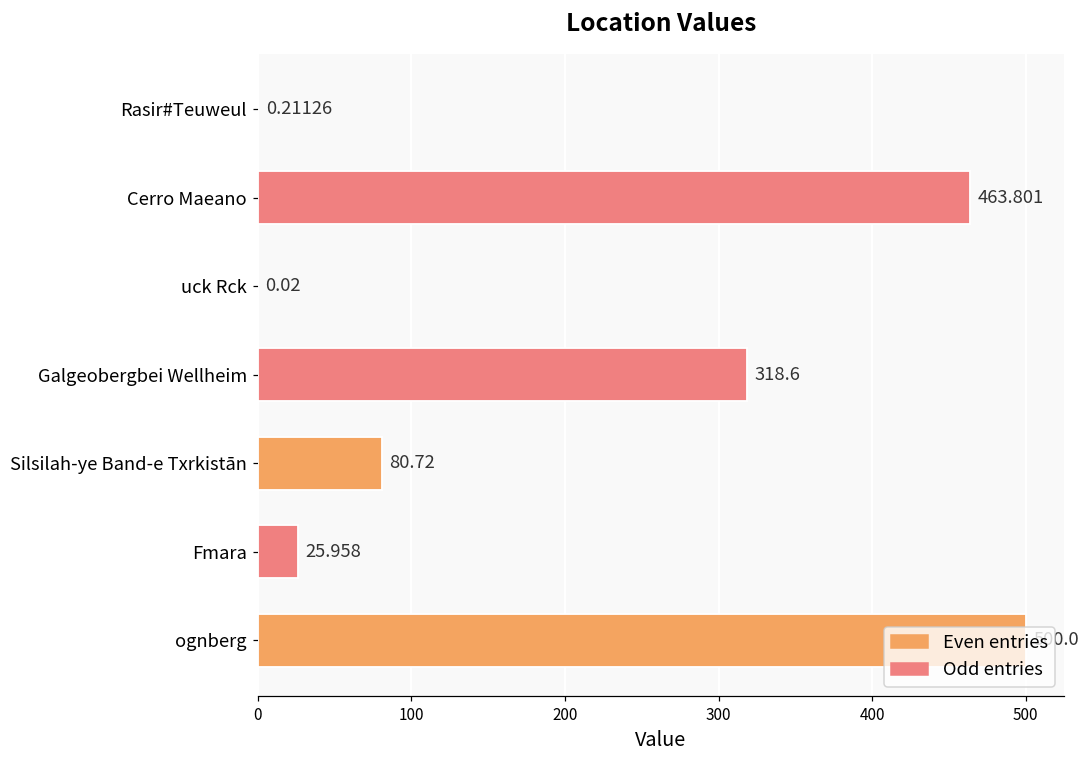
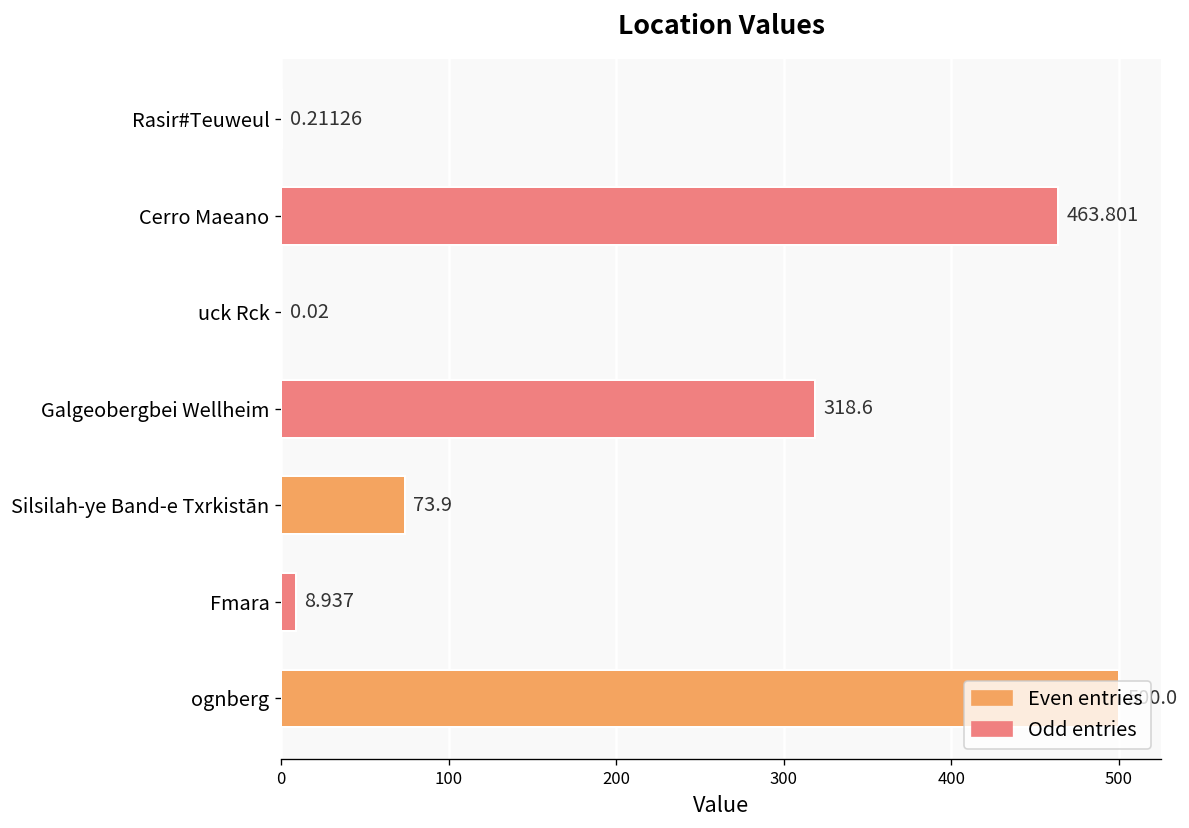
Silsilah-ye Band-e Txrkistān: 80.72 -> 73.9
Fmara: 25.958 -> 8.937
